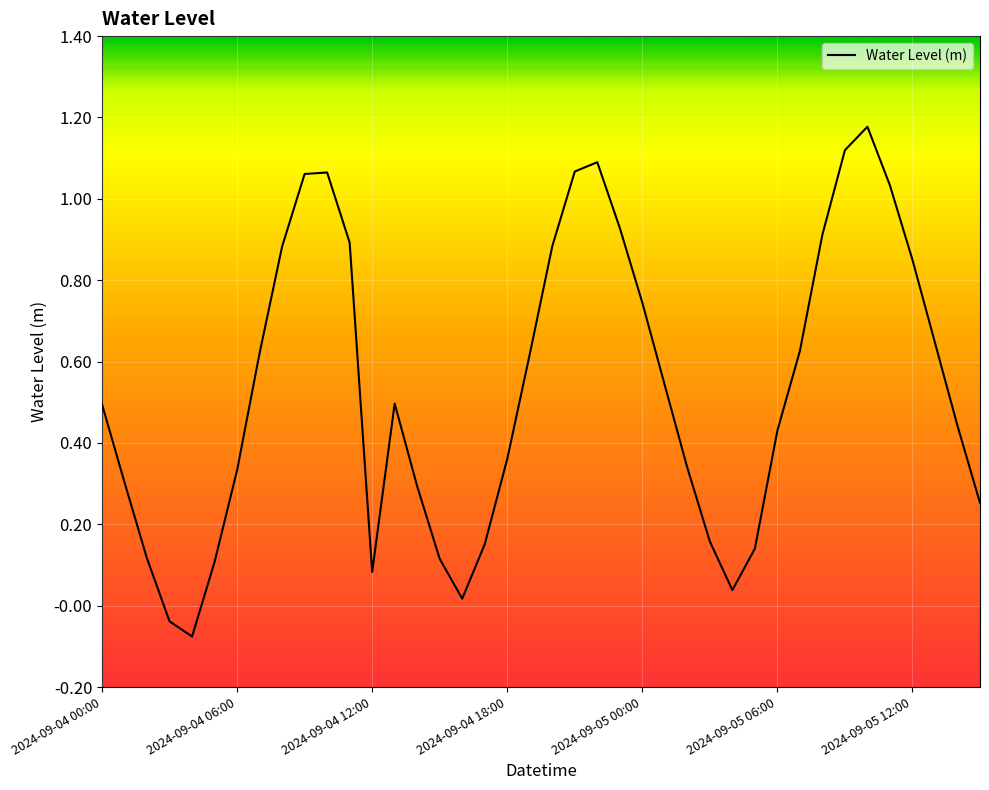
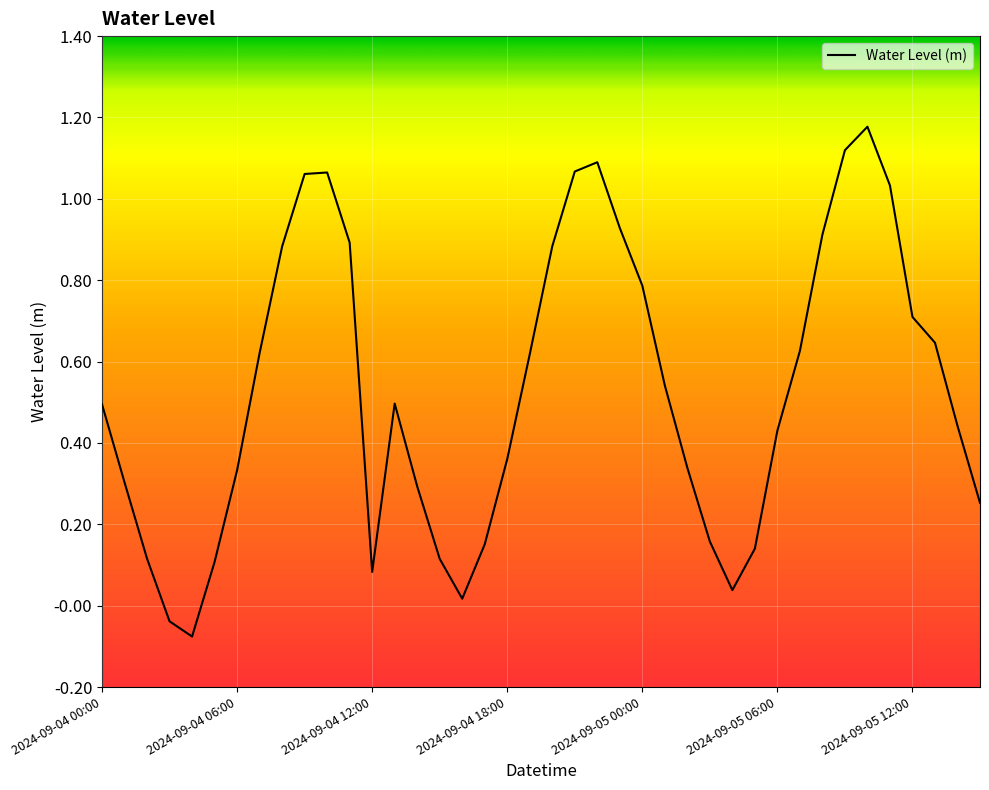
2024-09-05 00:00: 0.74 -> 0.79
2024-09-05 12:00: 0.85 -> 0.71
